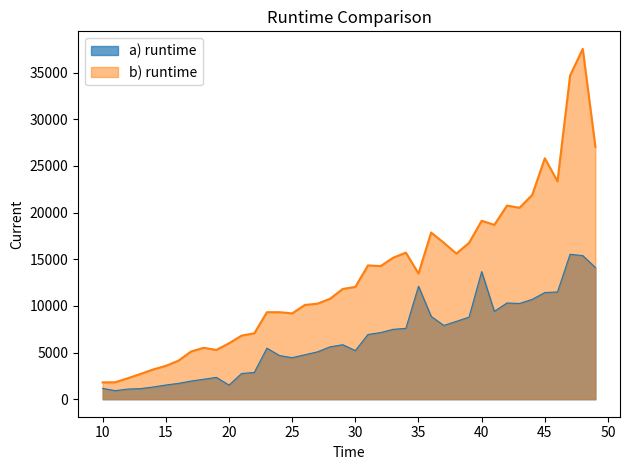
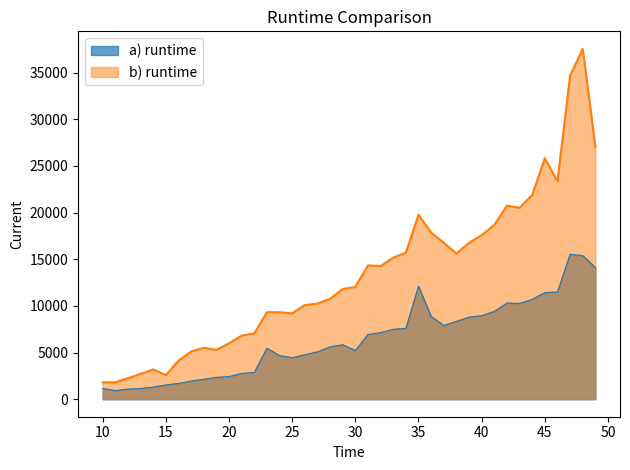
b) runtime, 15: 4000 -> 3000
a) runtime, 20: 1500 -> 2400
b) runtime, 35: 13000 -> 20000
a) runtime, 40: 14000 -> 9000
b) runtime, 40: 19000 -> 18000
